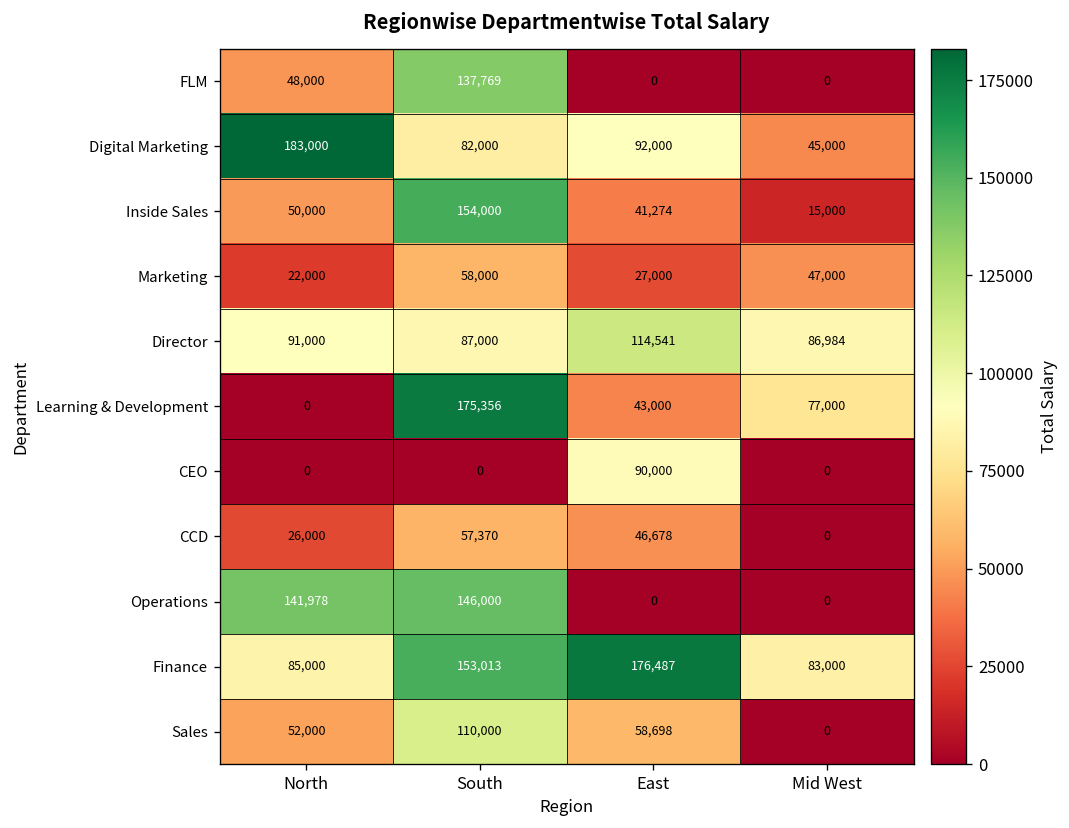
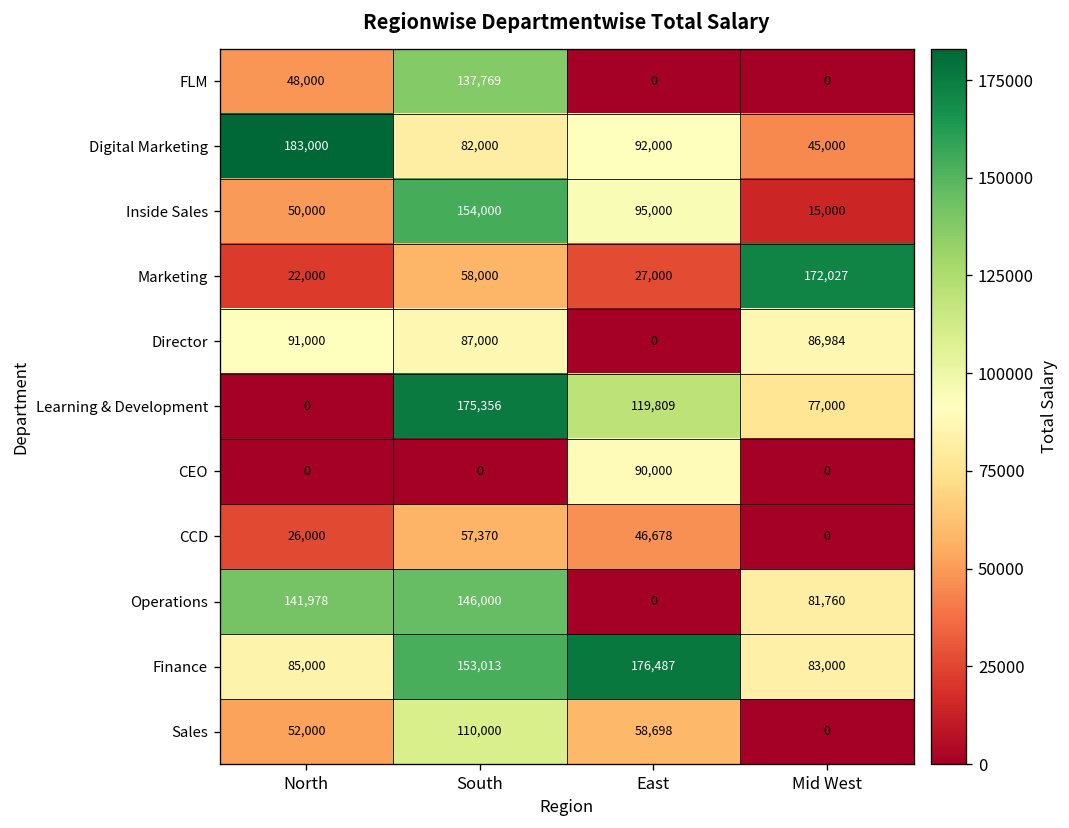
Inside Sales, East: 41,274 -> 95,000
Marketing, Mid West: 47,000 -> 172,027
Director, East: 114,541 -> 0
Learning & Development, East: 43,000 -> 119,809
Operations, Mid West: 0 -> 81,760
